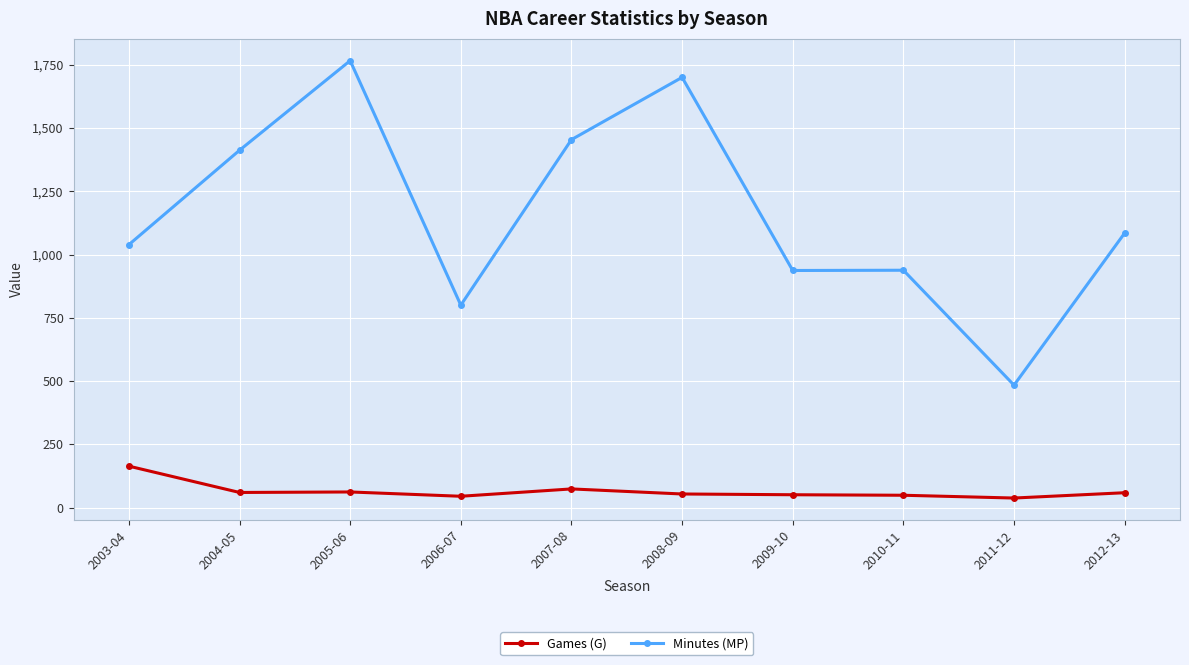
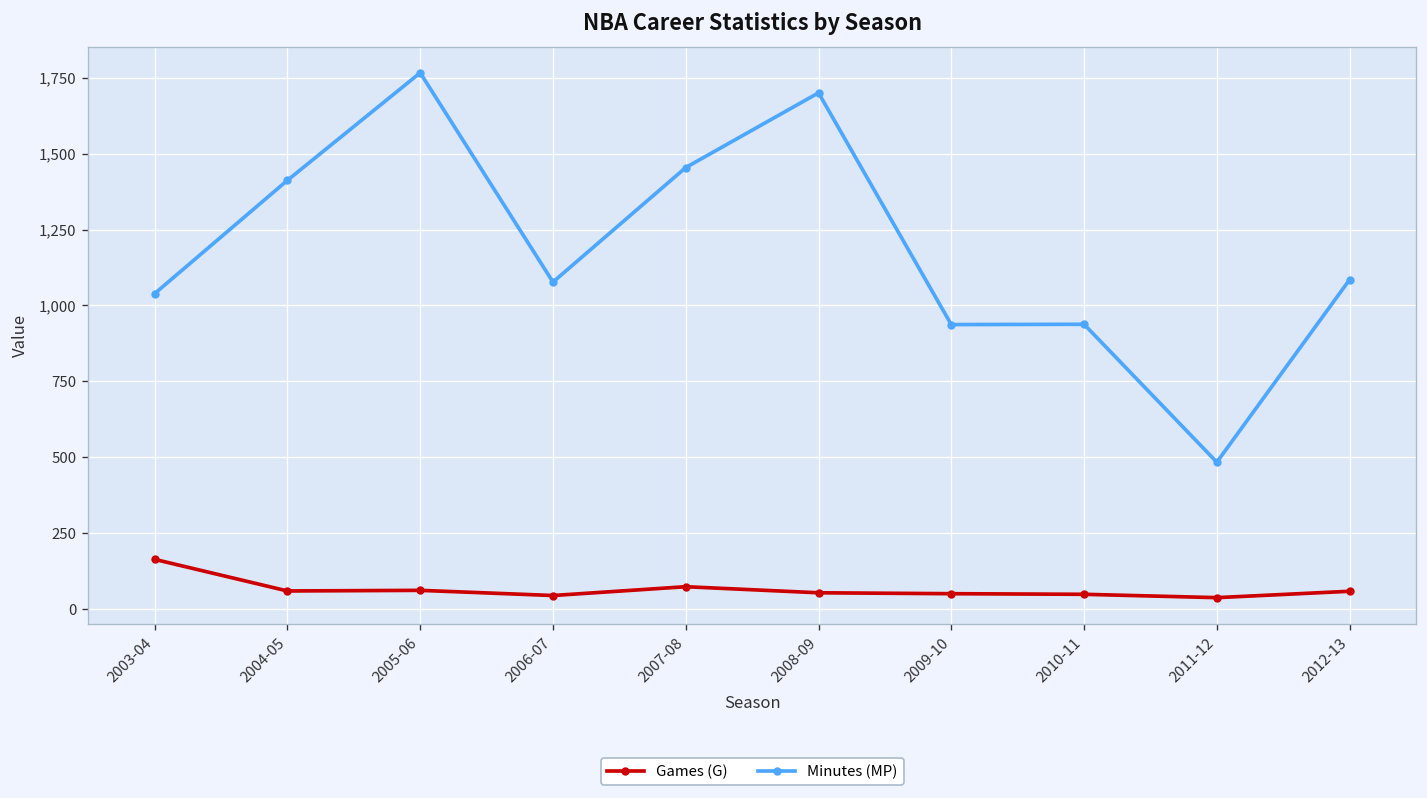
Minutes (MP), 2006-07: 800 -> 1,080
